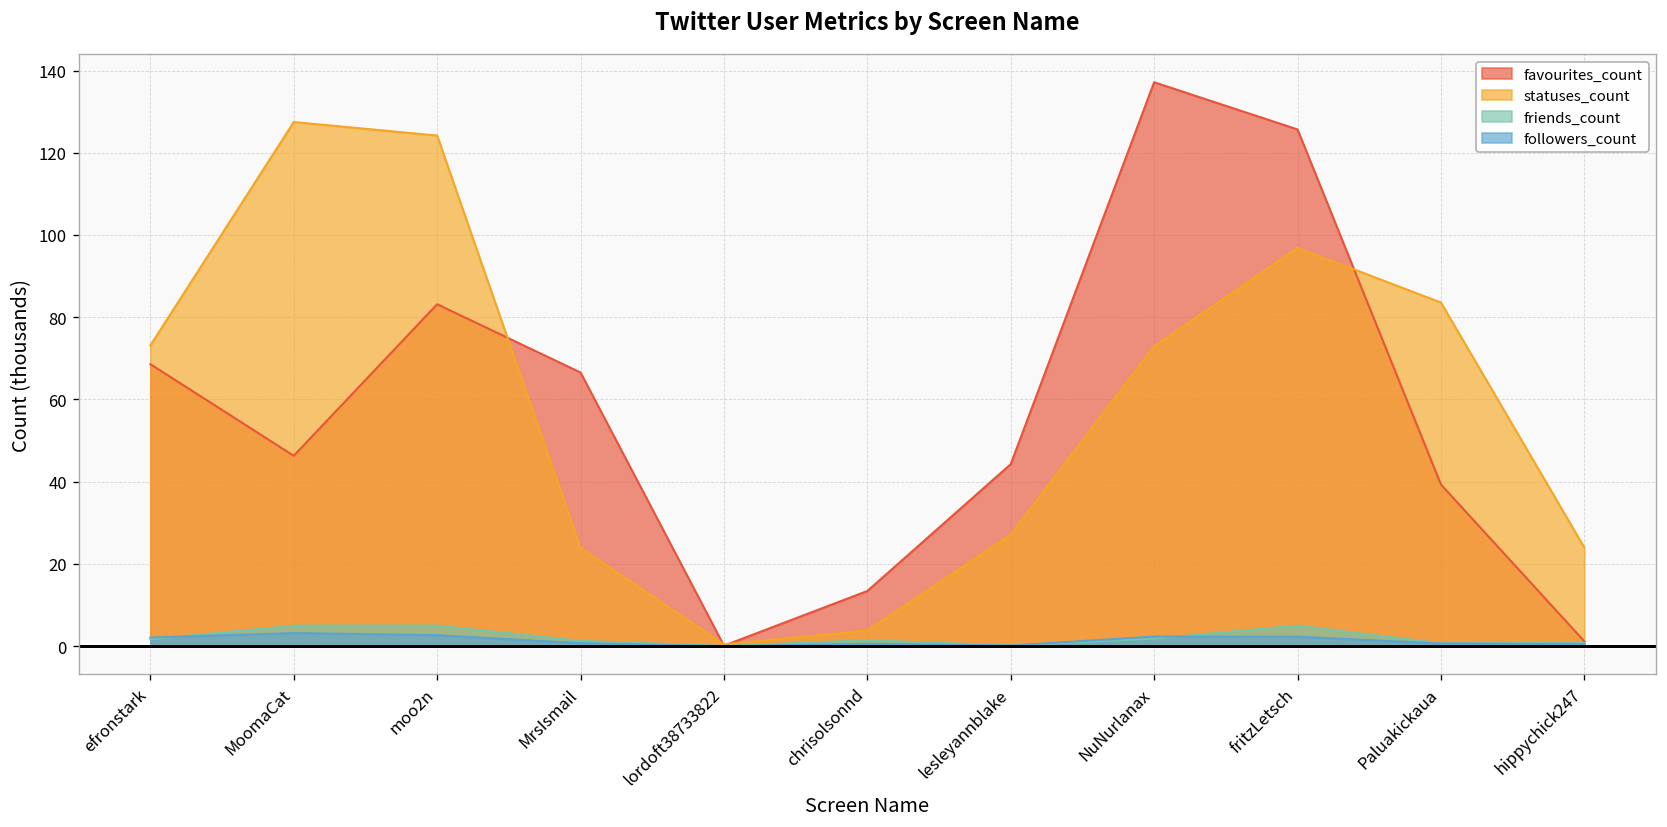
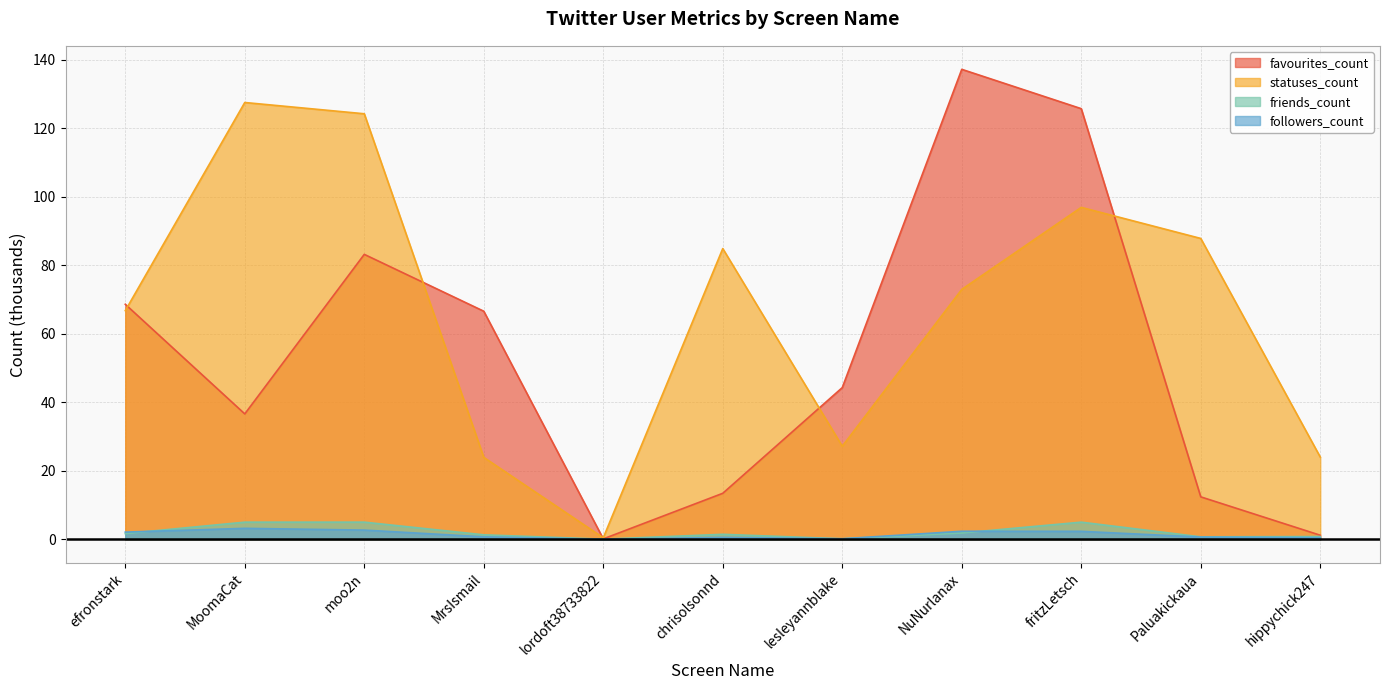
statuses_count, efronstark: 73 -> 67
favourites_count, MoomaCat: 46 -> 37
statuses_count, chrisolsonnd: 4 -> 85
favourites_count, Paluakickaua: 39 -> 12
statuses_count, Paluakickaua: 84 -> 88
